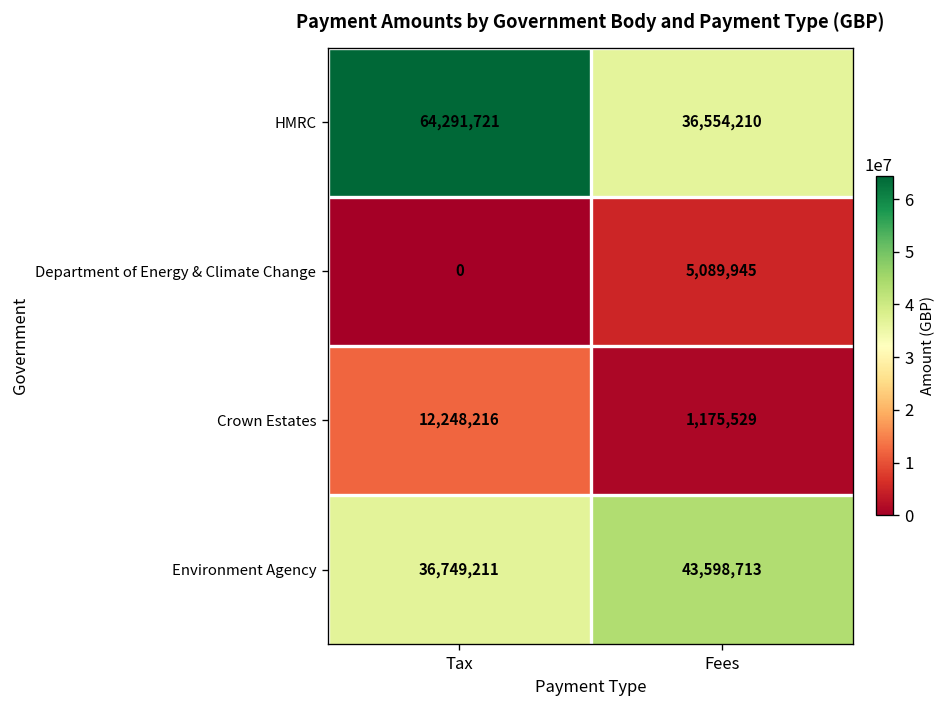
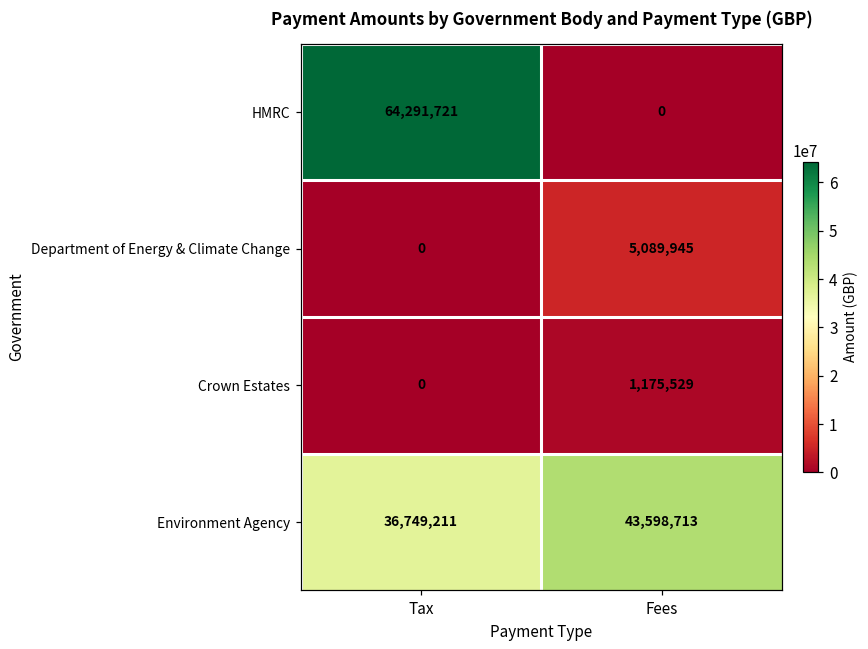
HMRC, Fees: 36,554,210 -> 0
Crown Estates, Tax: 12,248,216 -> 0
